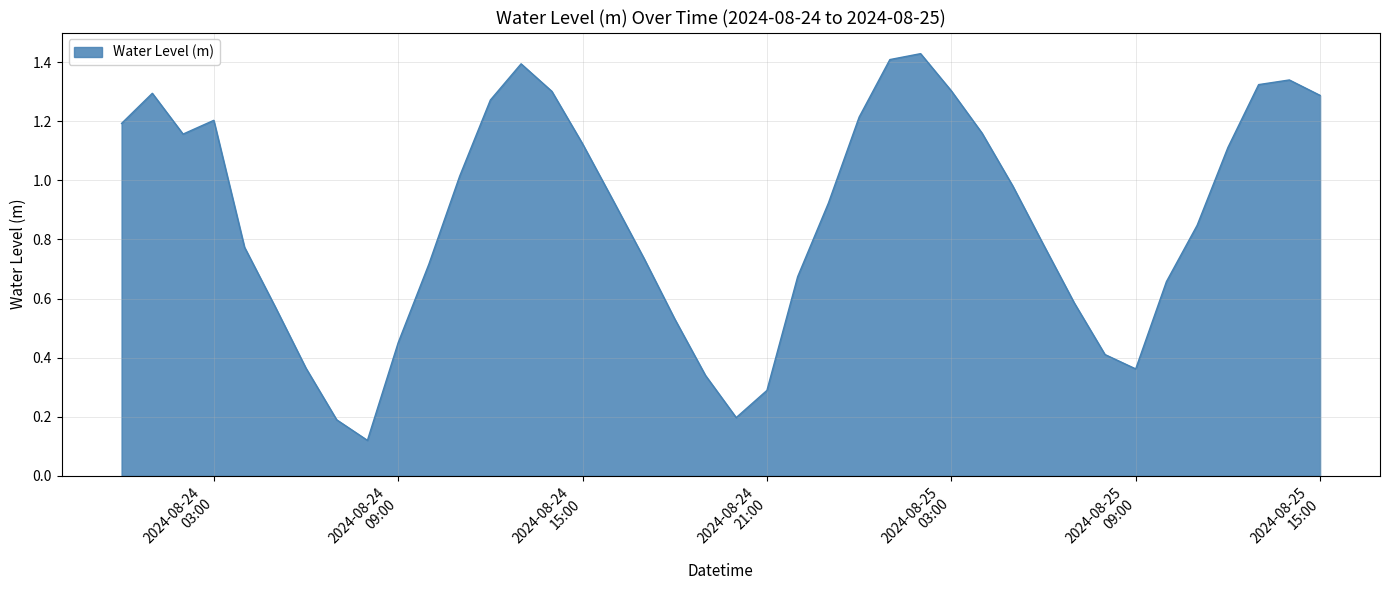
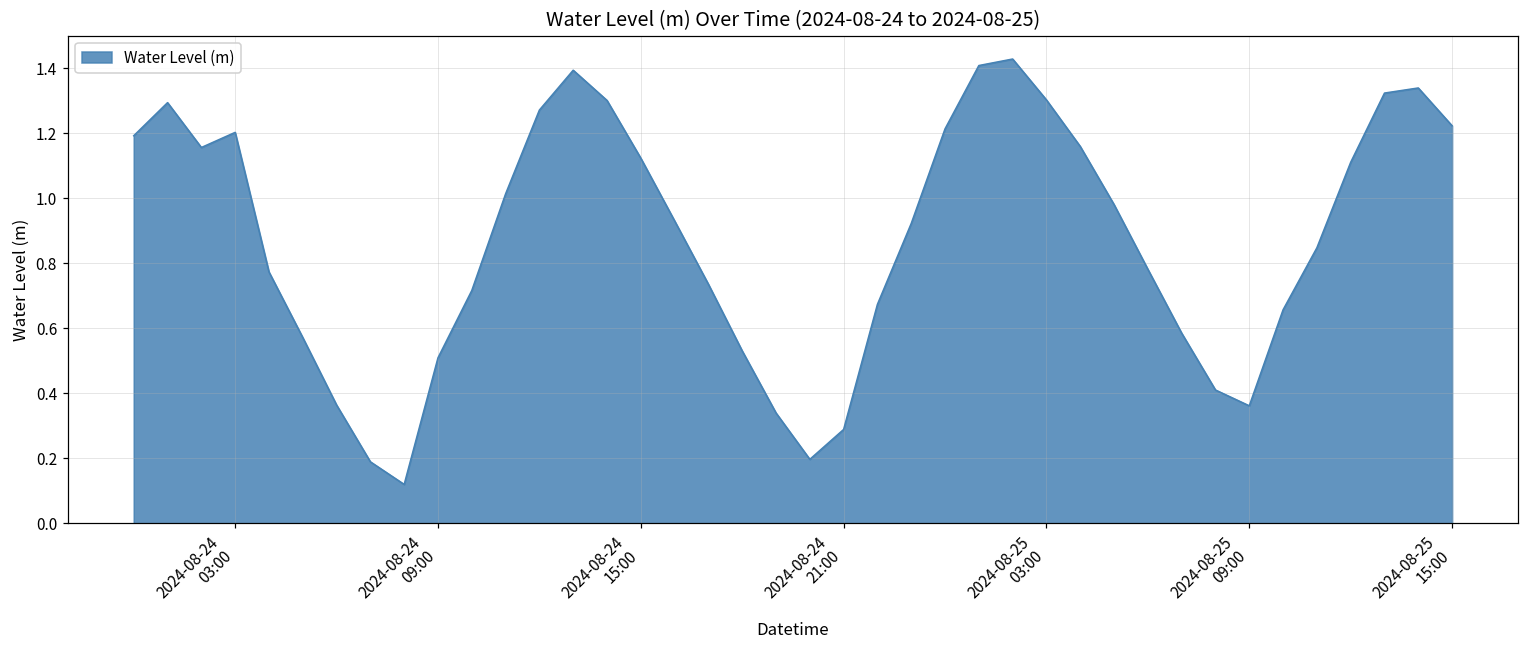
2024-08-24 09:00: 0.45 -> 0.51
2024-08-25 15:00: 1.29 -> 1.22
